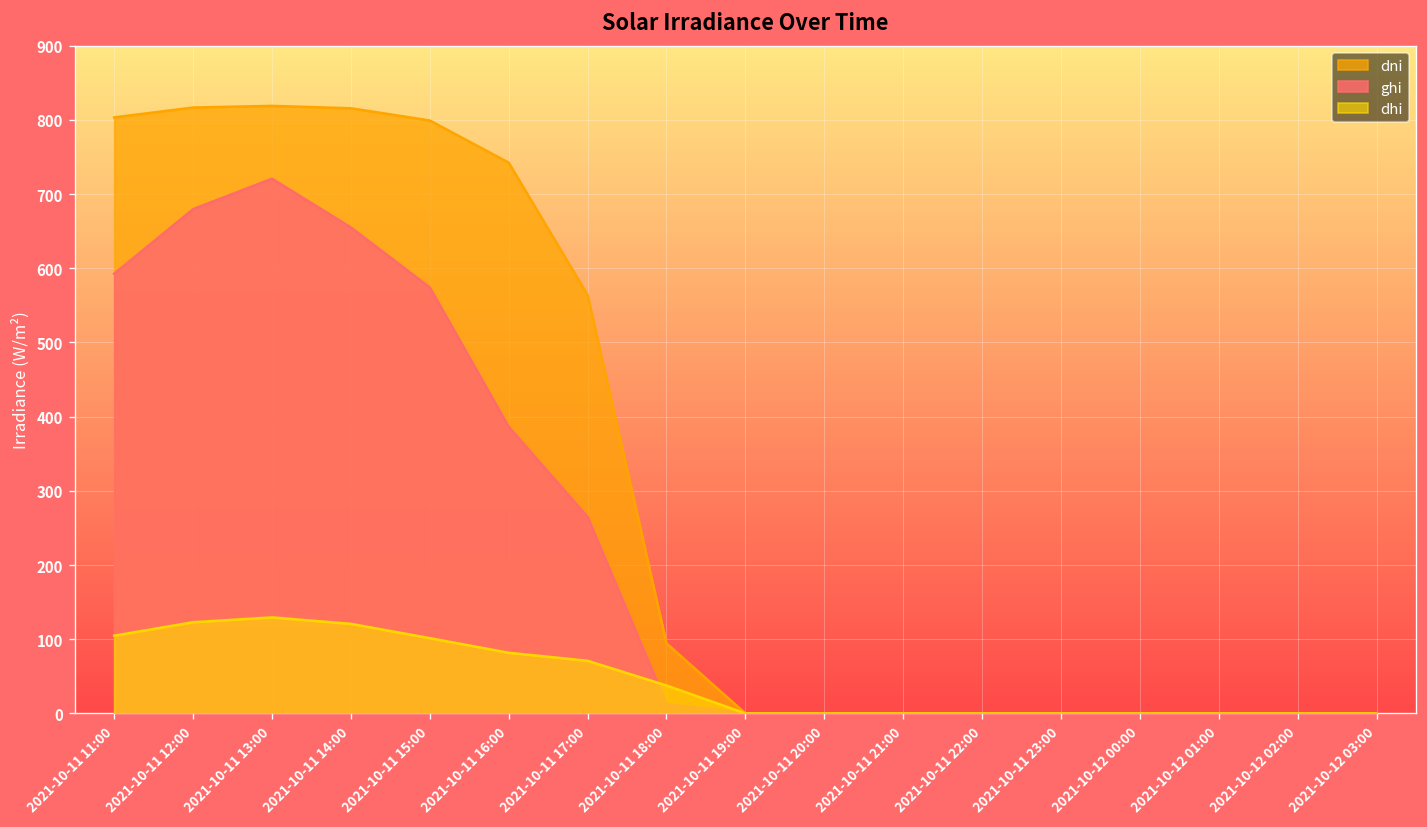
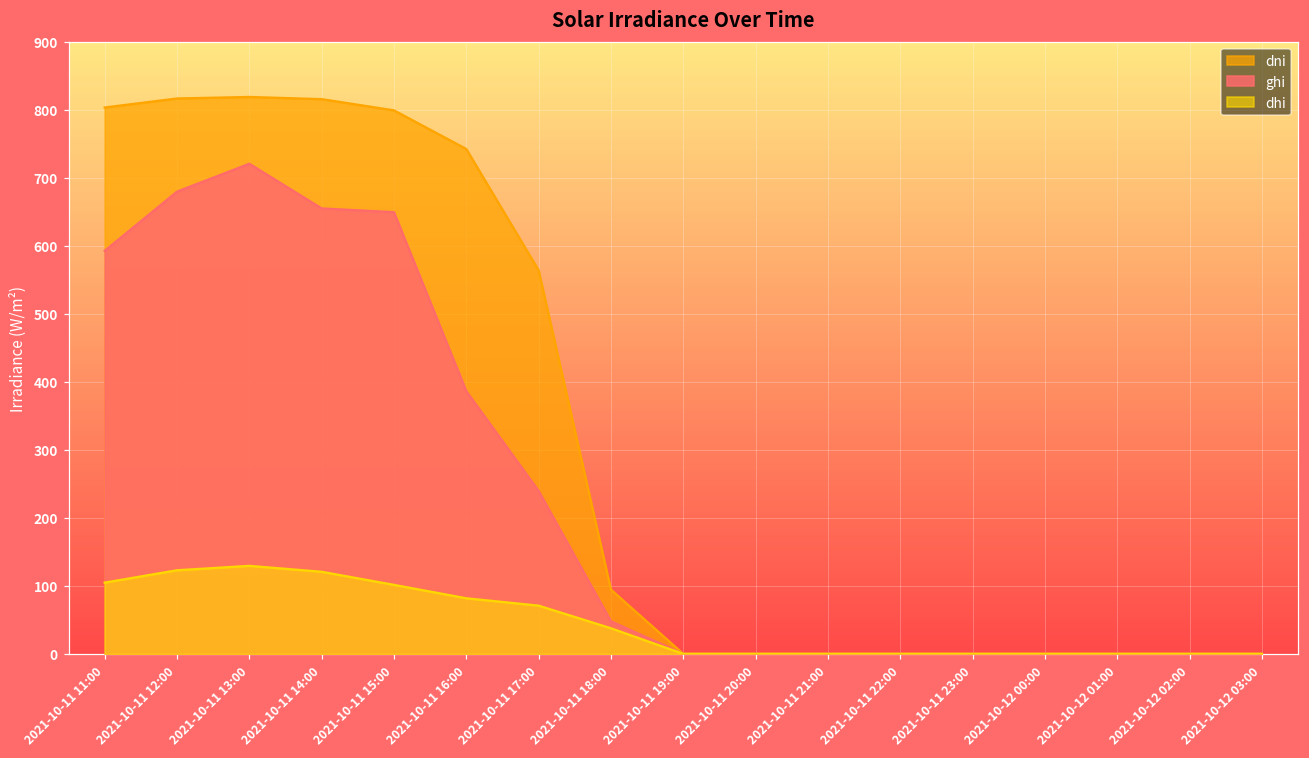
ghi, 2021-10-11 15:00: 570 -> 650
ghi, 2021-10-11 17:00: 260 -> 240
ghi, 2021-10-11 18:00: 10 -> 50
